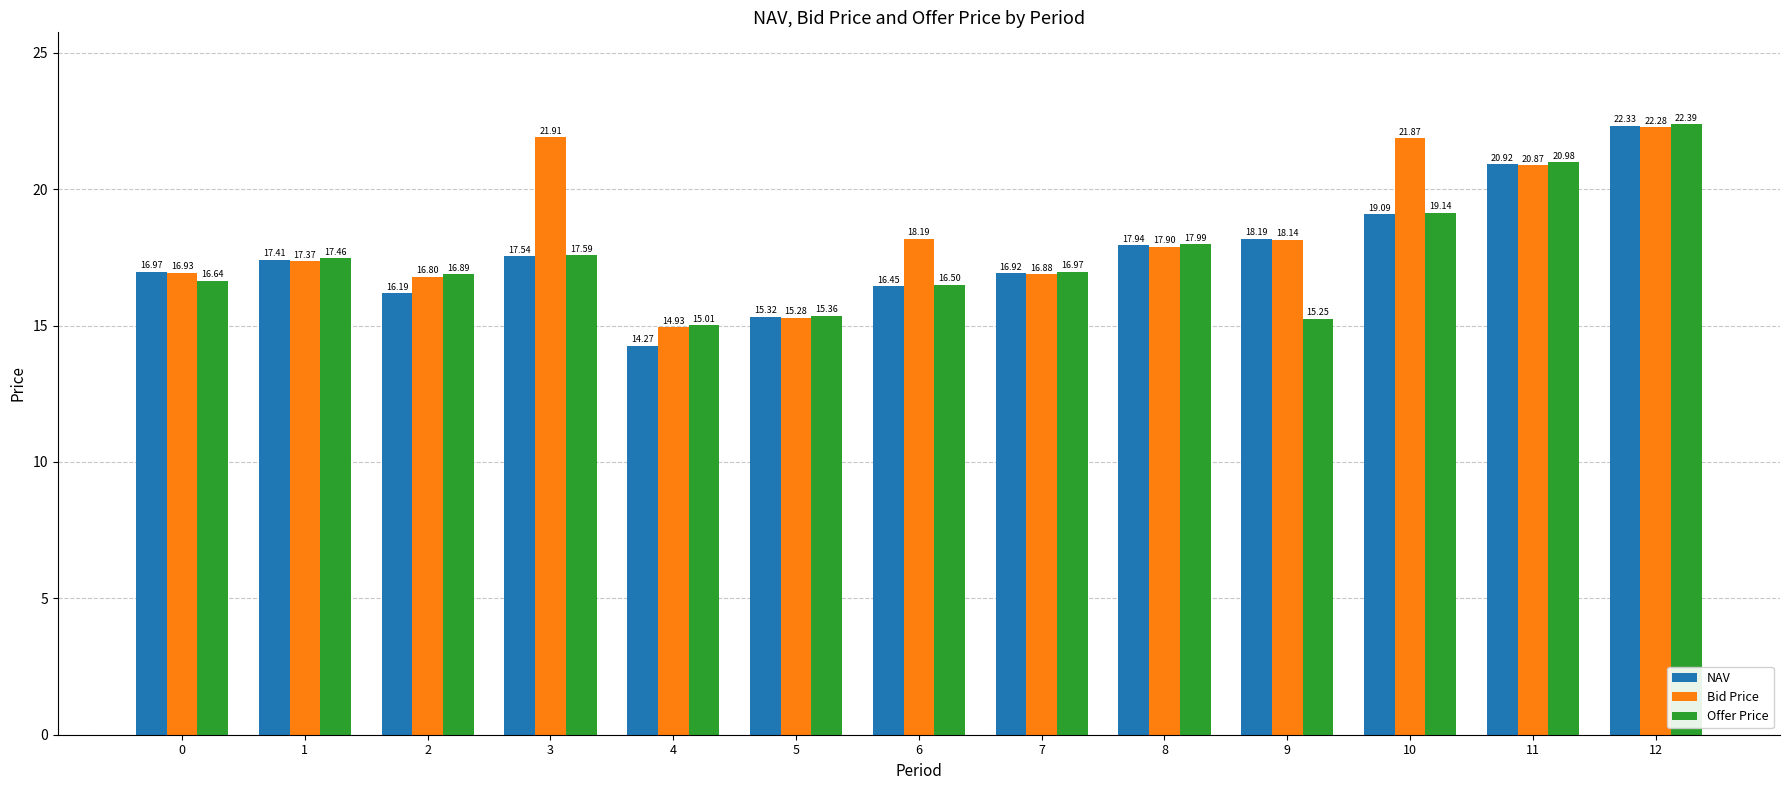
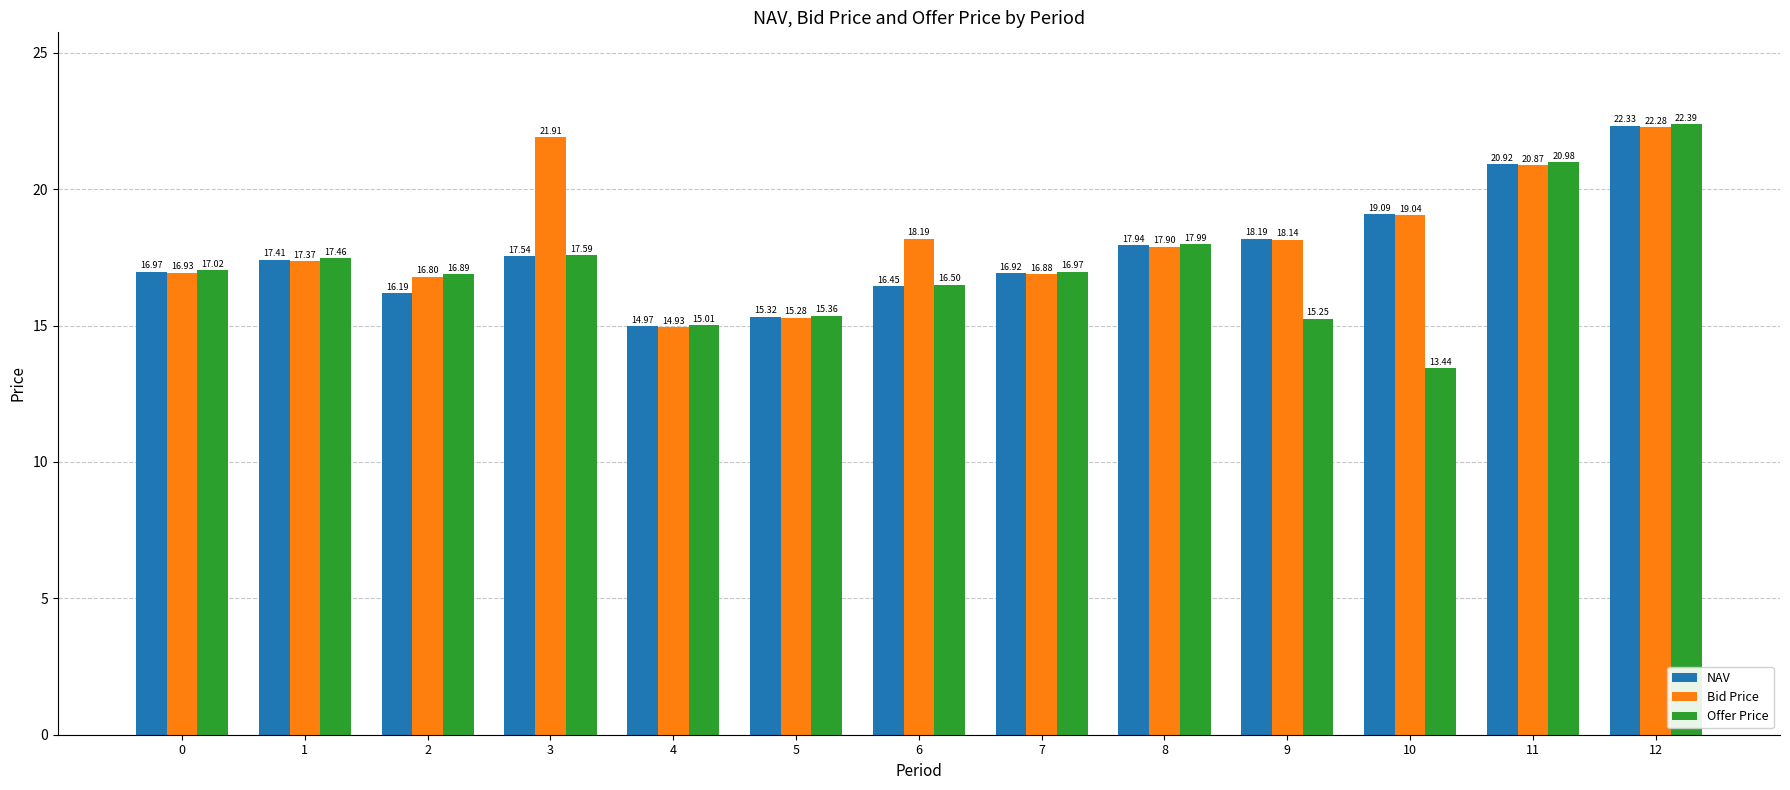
Offer Price, 0: 16.64 -> 17.02
NAV, 4: 14.27 -> 14.97
Bid Price, 10: 21.87 -> 19.04
Offer Price, 10: 19.14 -> 13.44
